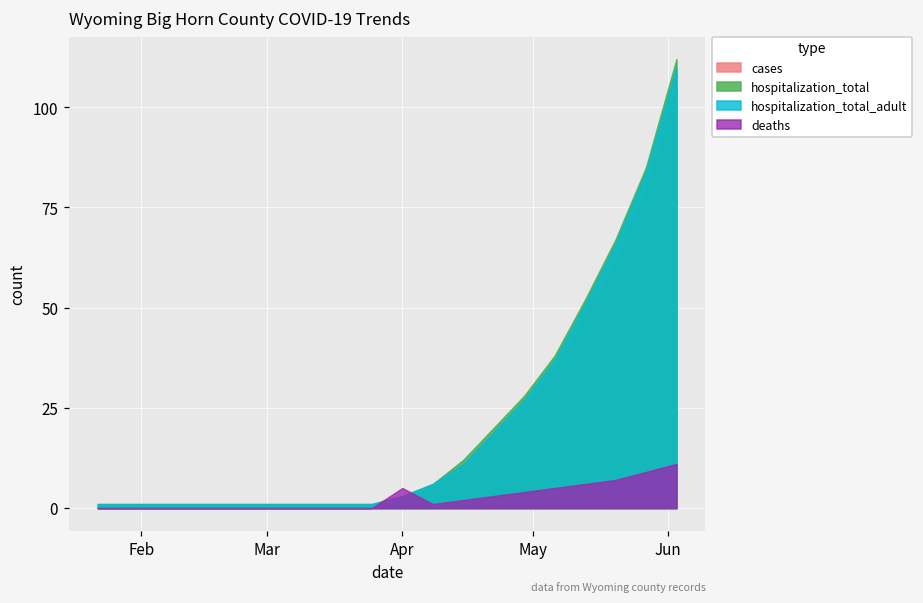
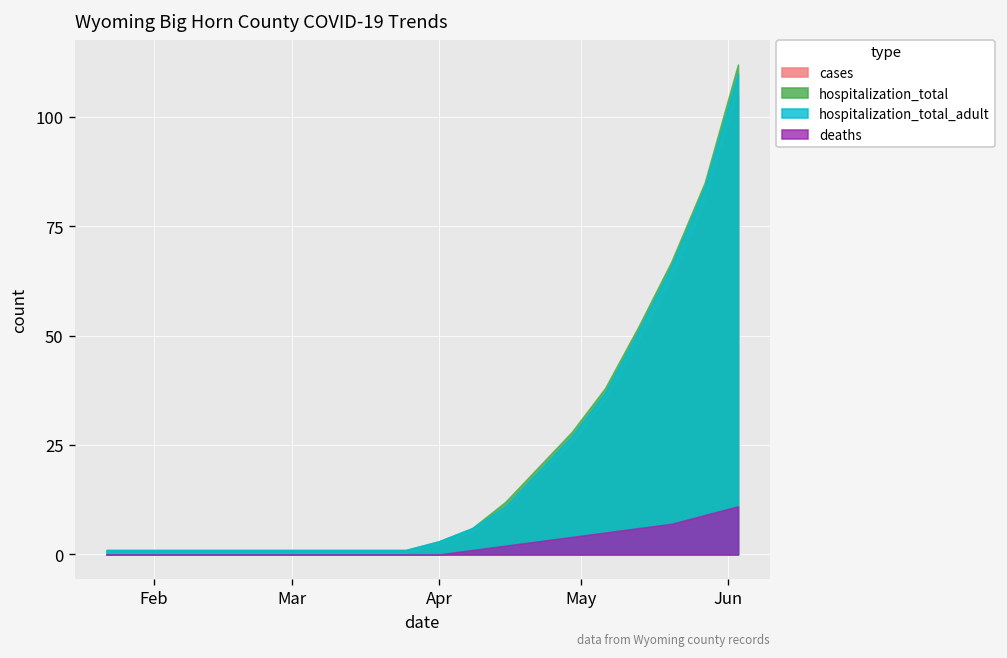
deaths, Apr: 5 -> 0
